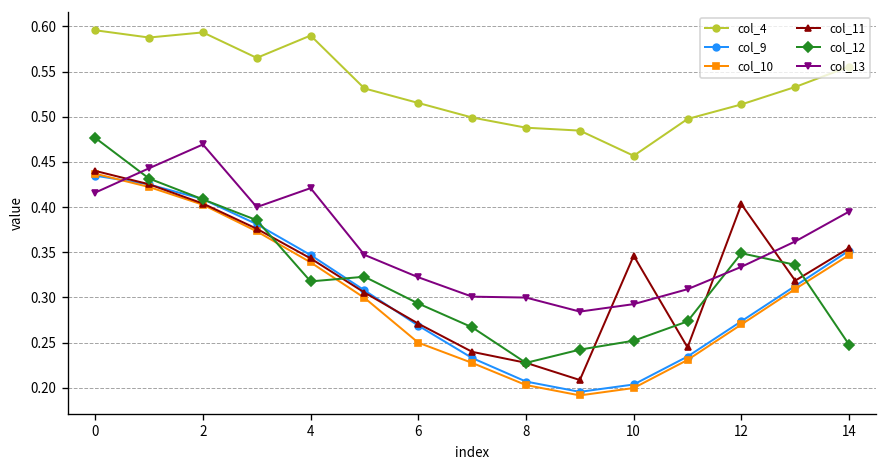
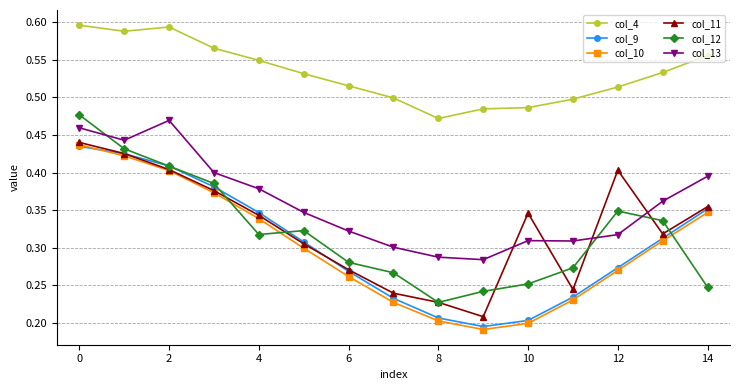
col_13, 0: 0.42 -> 0.46
col_4, 4: 0.59 -> 0.55
col_13, 4: 0.42 -> 0.38
col_10, 6: 0.25 -> 0.26
col_12, 6: 0.29 -> 0.28
col_4, 8: 0.49 -> 0.47
col_13, 8: 0.30 -> 0.29
col_4, 10: 0.46 -> 0.49
col_13, 10: 0.29 -> 0.31
col_13, 12: 0.33 -> 0.32
